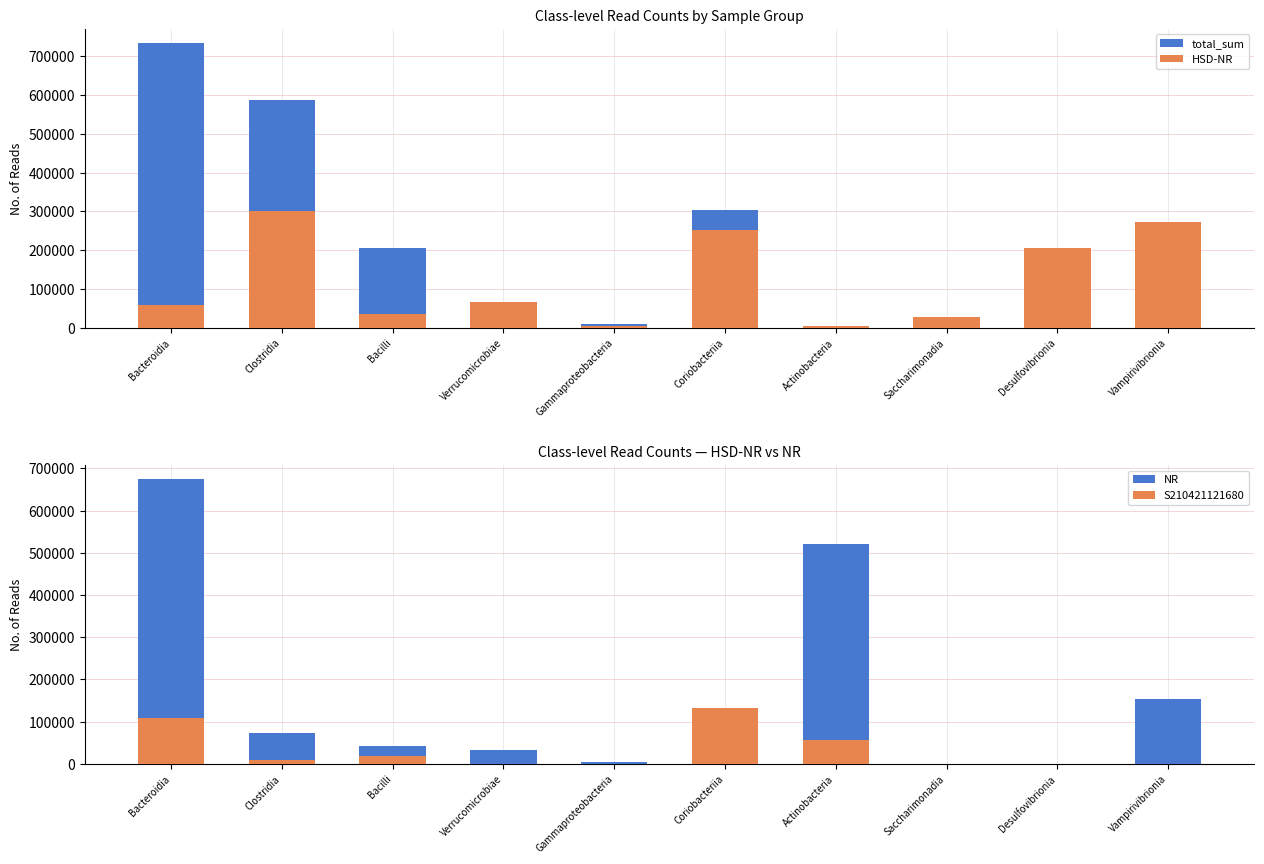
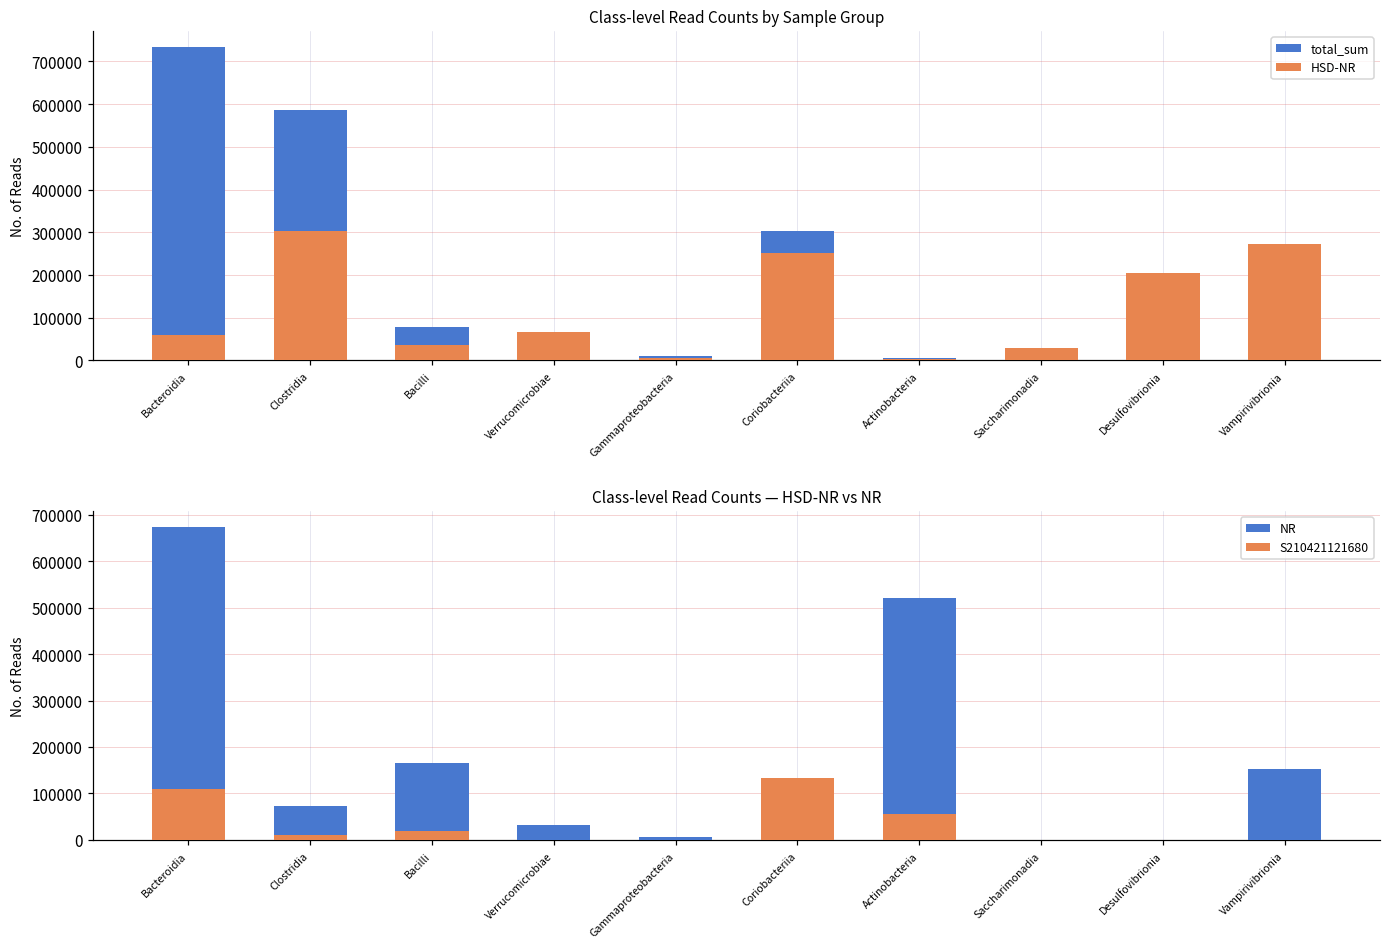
Class-level Read Counts by Sample Group, total_sum, Bacilli: 210000 -> 80000
Class-level Read Counts — HSD-NR vs NR, NR, Bacilli: 40000 -> 170000
